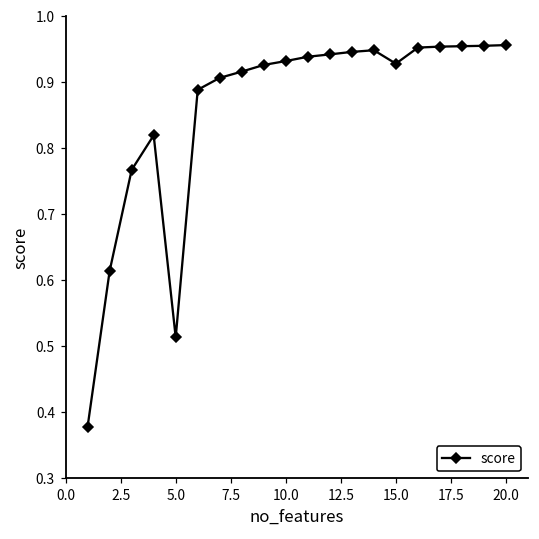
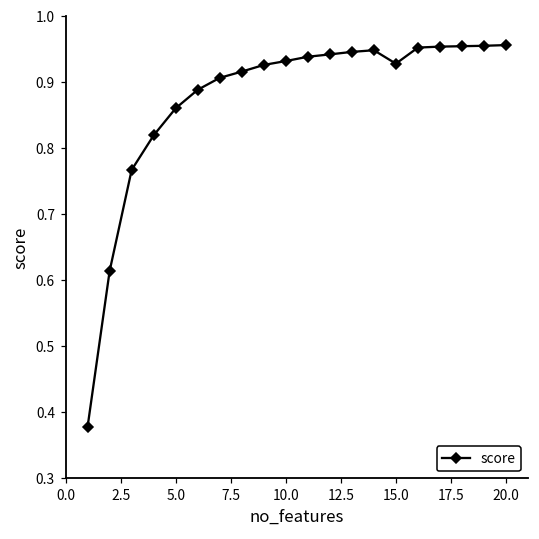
5.0: 0.51 -> 0.86
